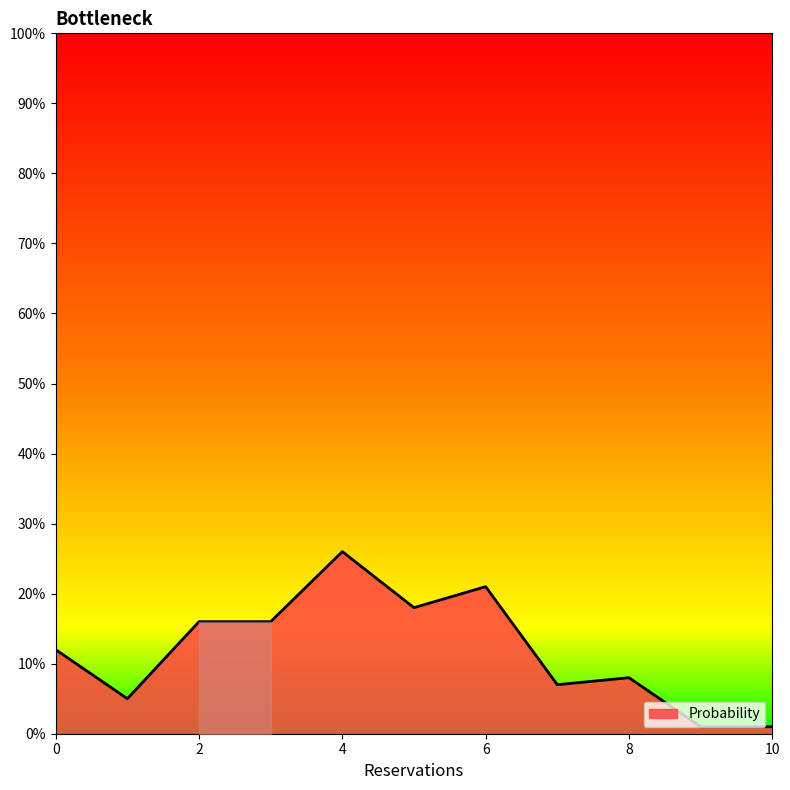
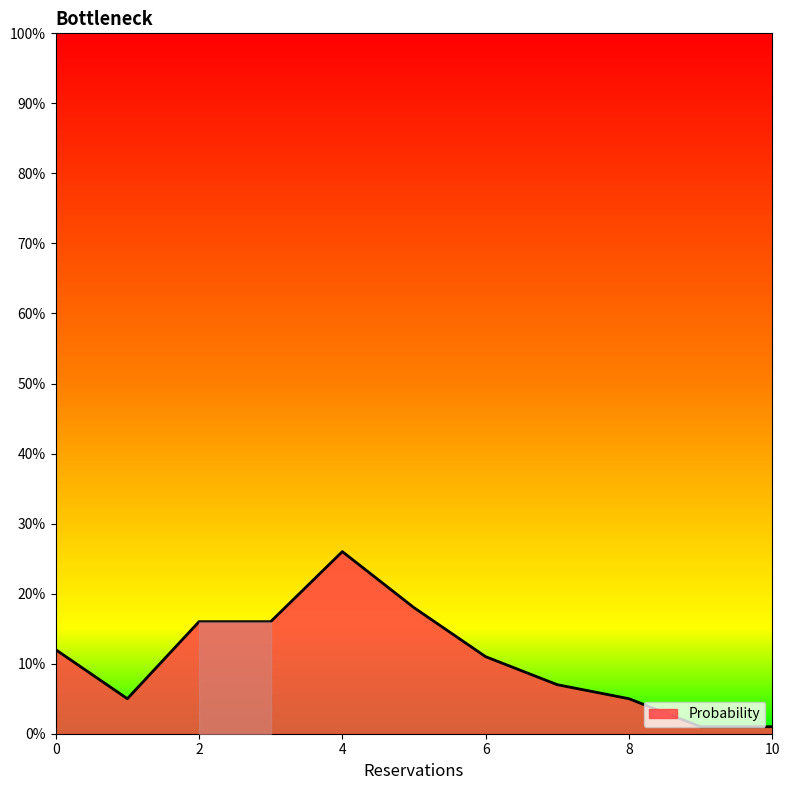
Probability, 6: 21% -> 11%
Probability, 8: 8% -> 5%
